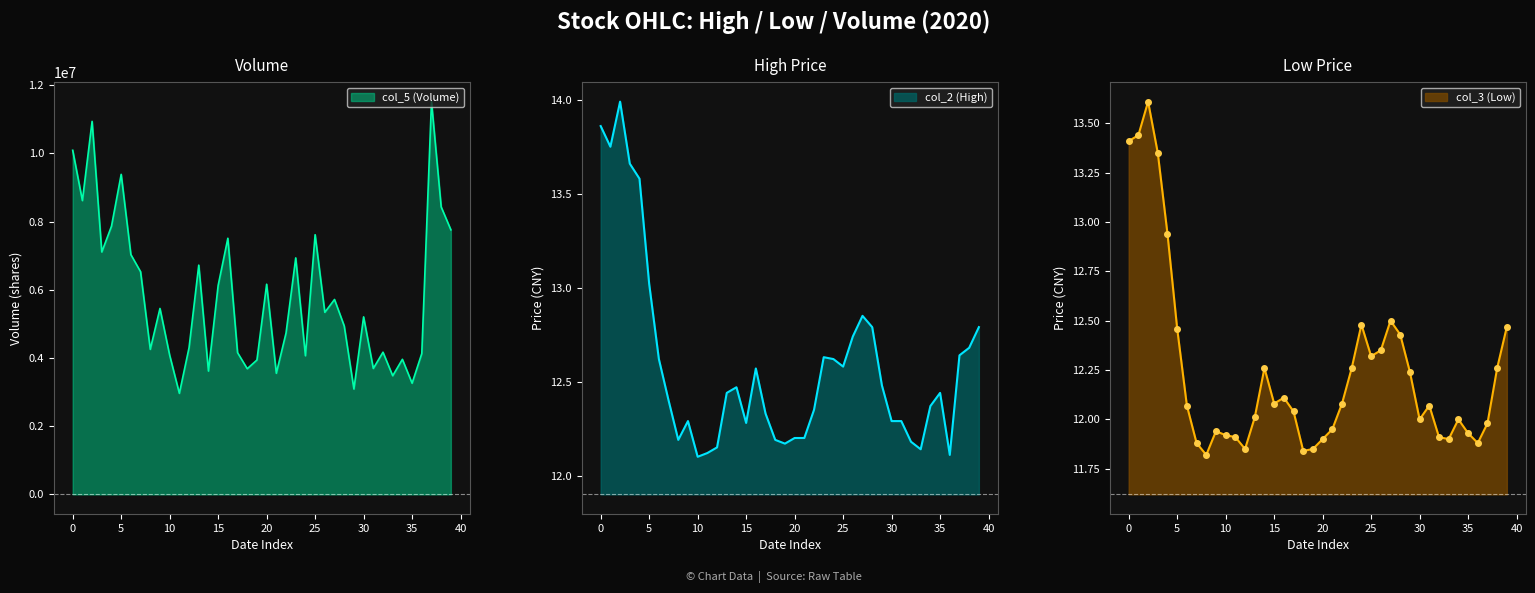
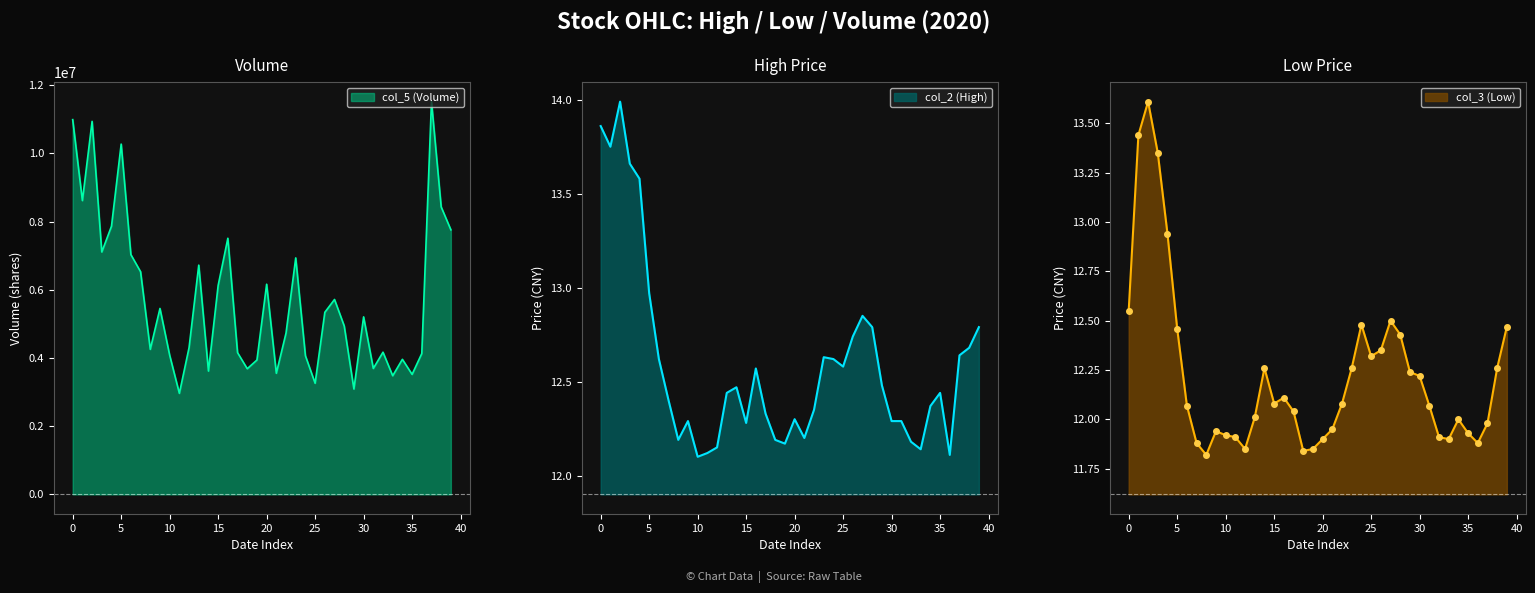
Volume, 0: 10100000 -> 11000000
Volume, 5: 9400000 -> 10300000
Volume, 25: 7600000 -> 3300000
Volume, 35: 3300000 -> 3500000
High Price, 5: 13.02 -> 12.97
High Price, 20: 12.2 -> 12.3
Low Price, 0: 13.41 -> 12.55
Low Price, 30: 12.00 -> 12.22
